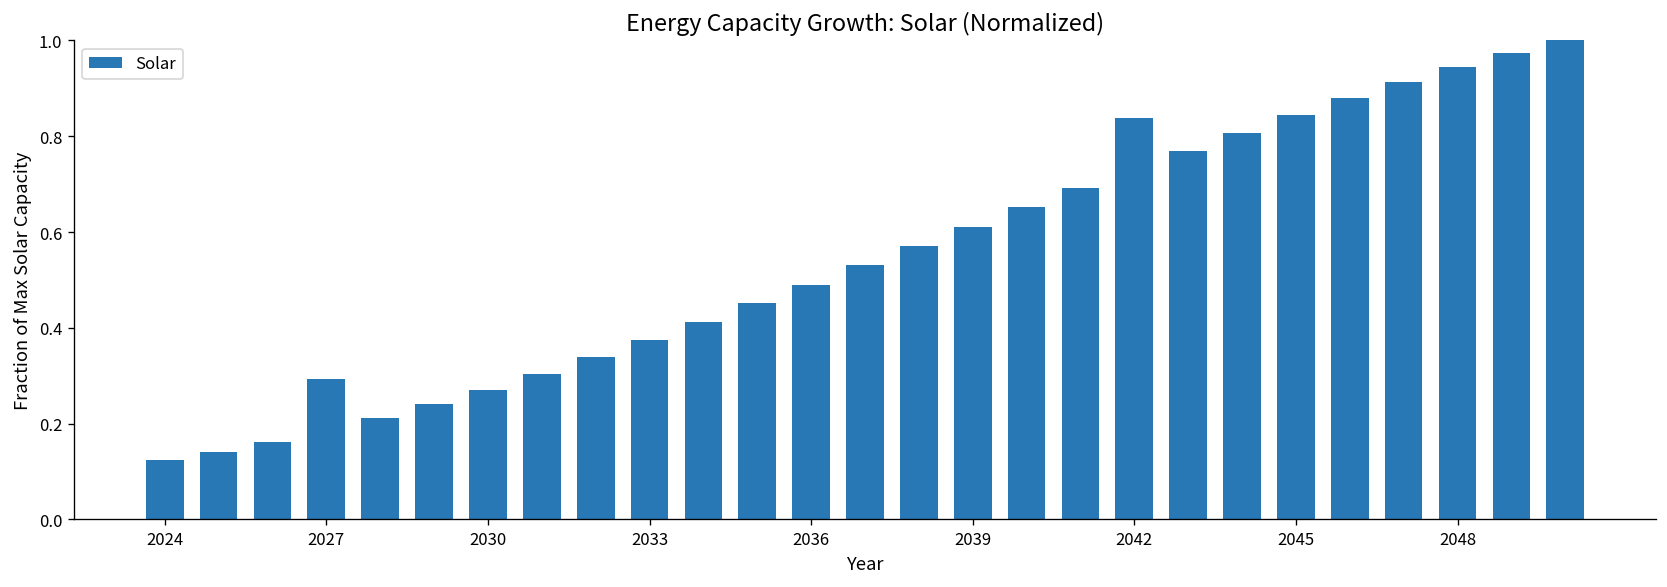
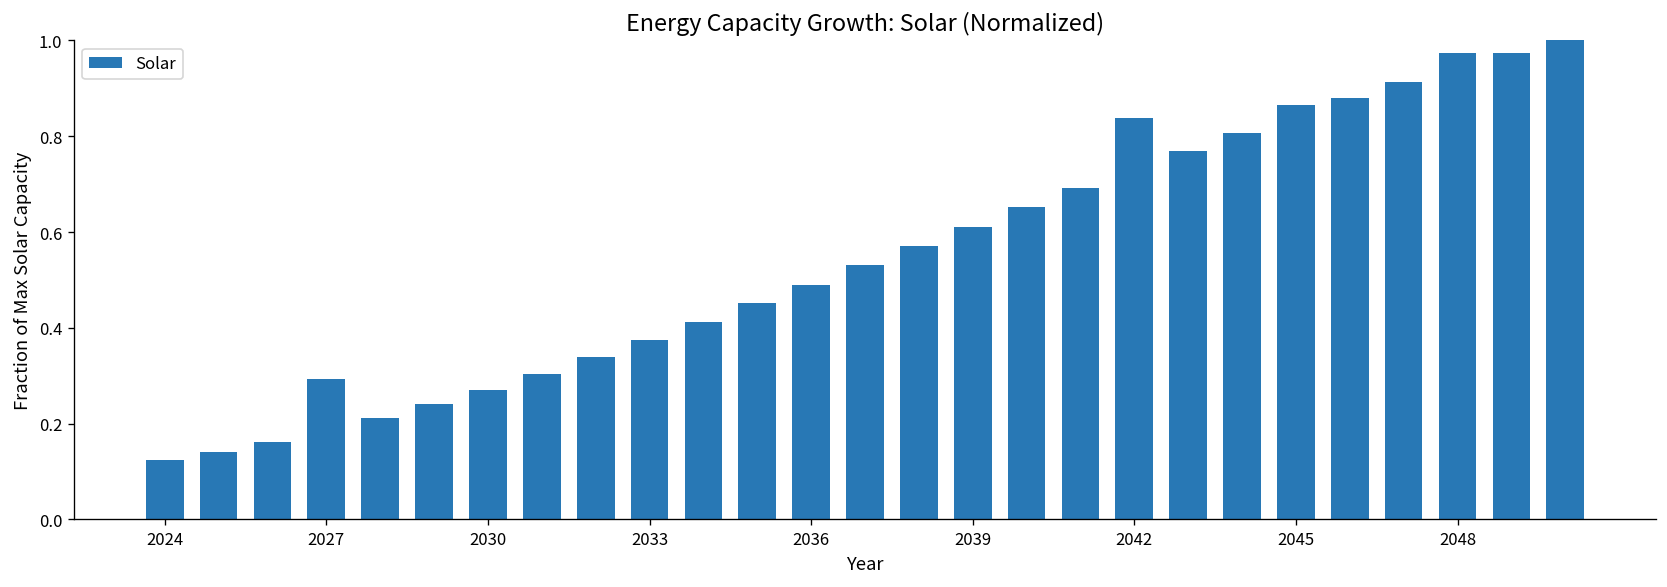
2045: 0.84 -> 0.87
2048: 0.94 -> 0.97
